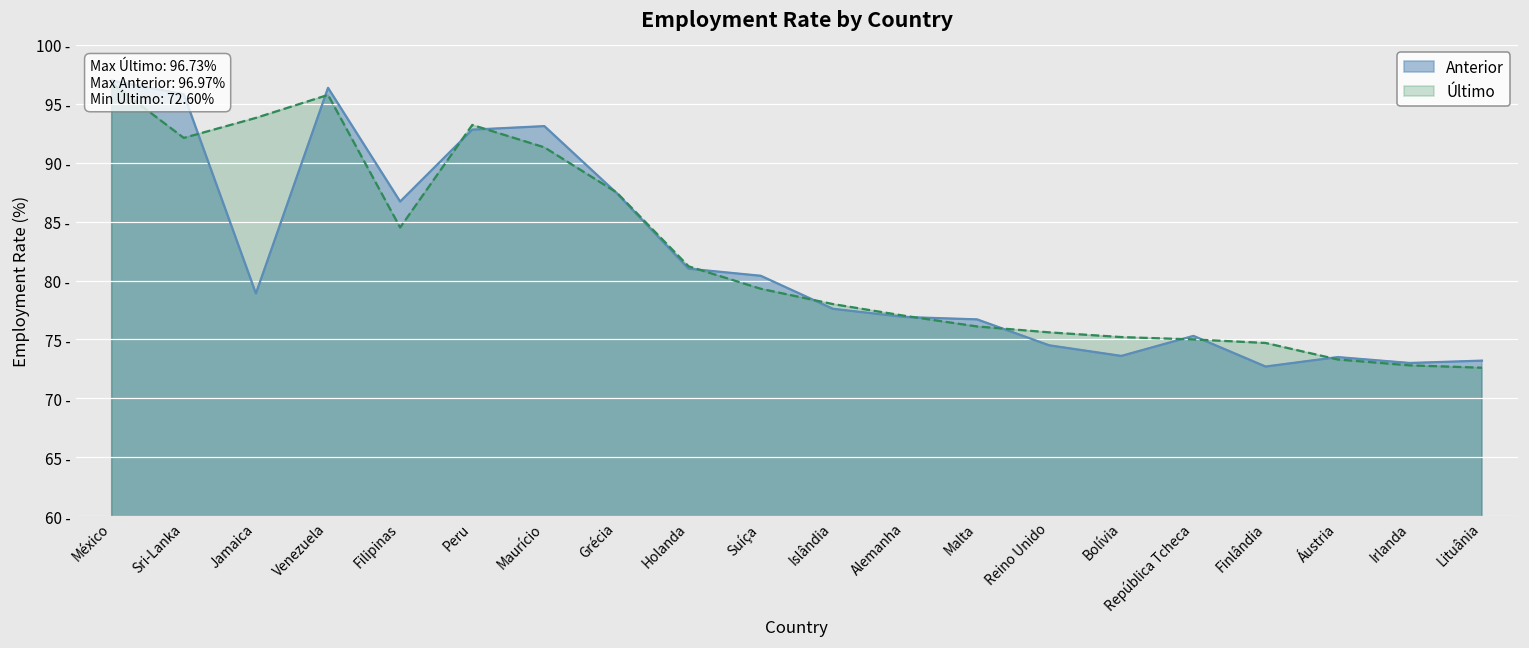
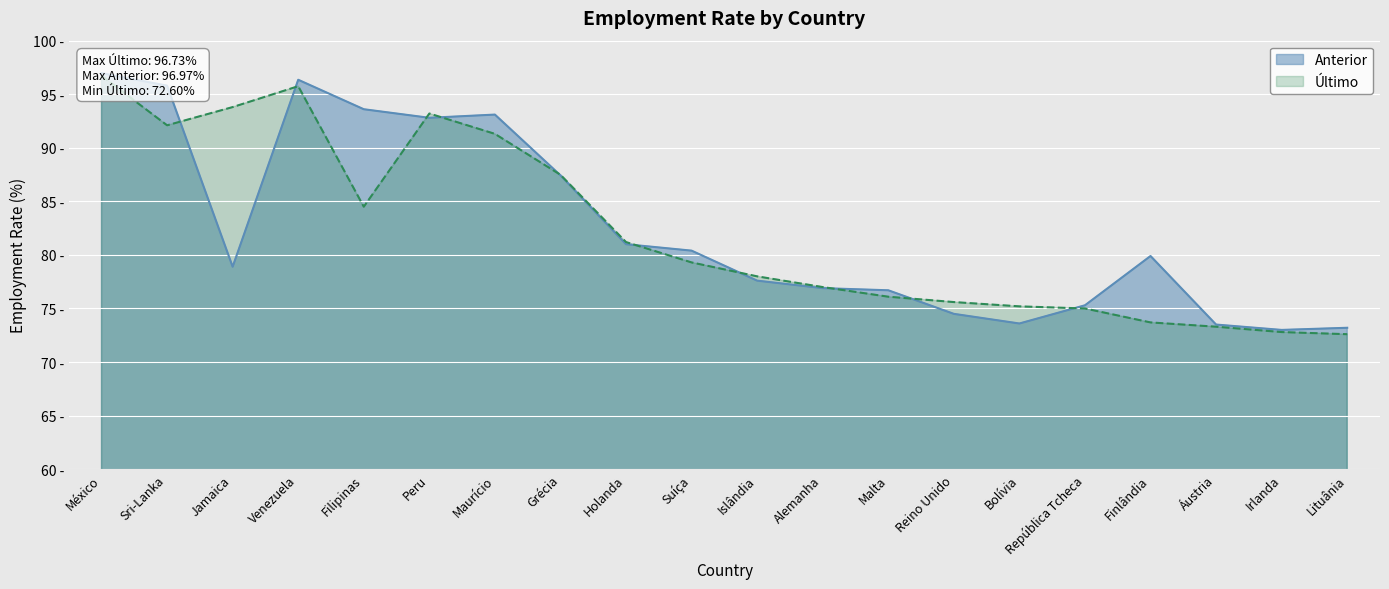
Anterior, Filipinas: 86.7 - -> 93.6 -
Anterior, Finlândia: 72.7 - -> 79.9 -
Último, Finlândia: 74.7 - -> 73.7 -
